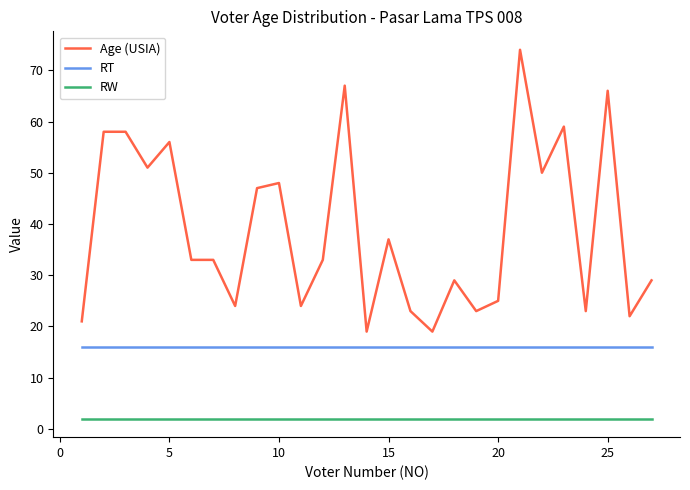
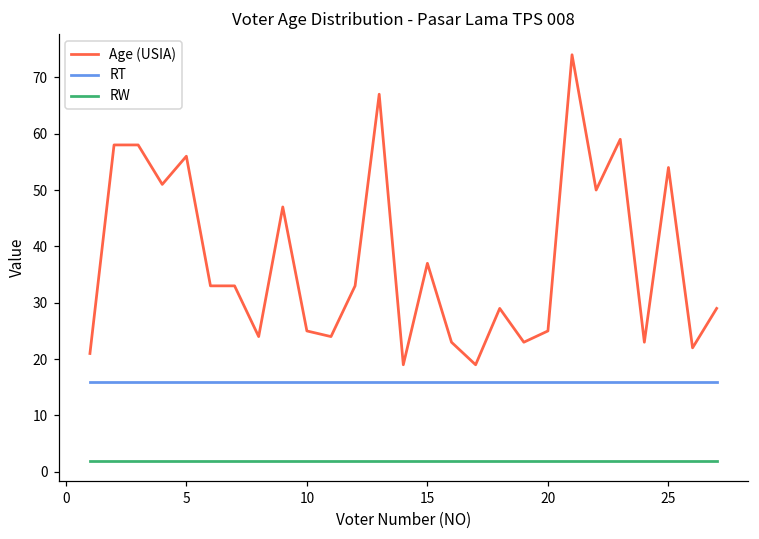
Age (USIA), 10: 48 -> 25
Age (USIA), 25: 66 -> 54
